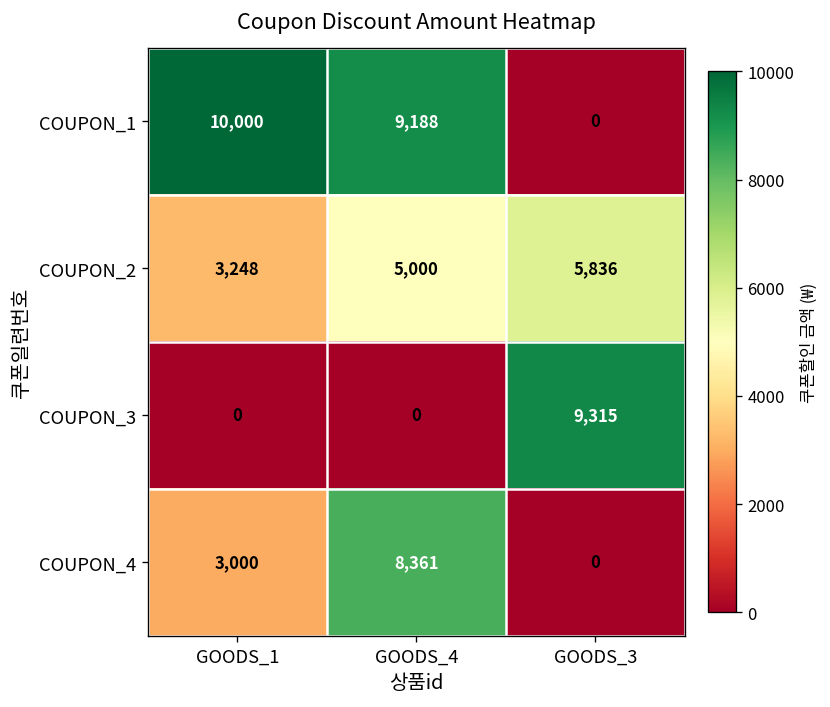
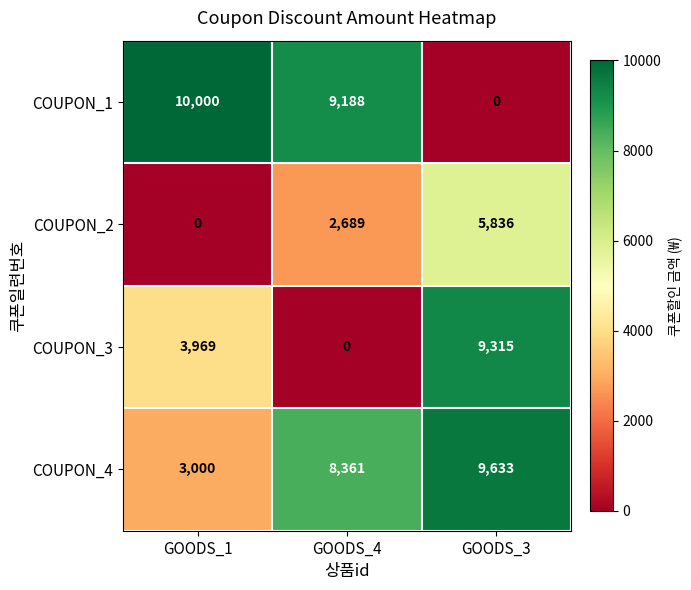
COUPON_2, GOODS_1: 3,248 -> 0
COUPON_2, GOODS_4: 5,000 -> 2,689
COUPON_3, GOODS_1: 0 -> 3,969
COUPON_4, GOODS_3: 0 -> 9,633
